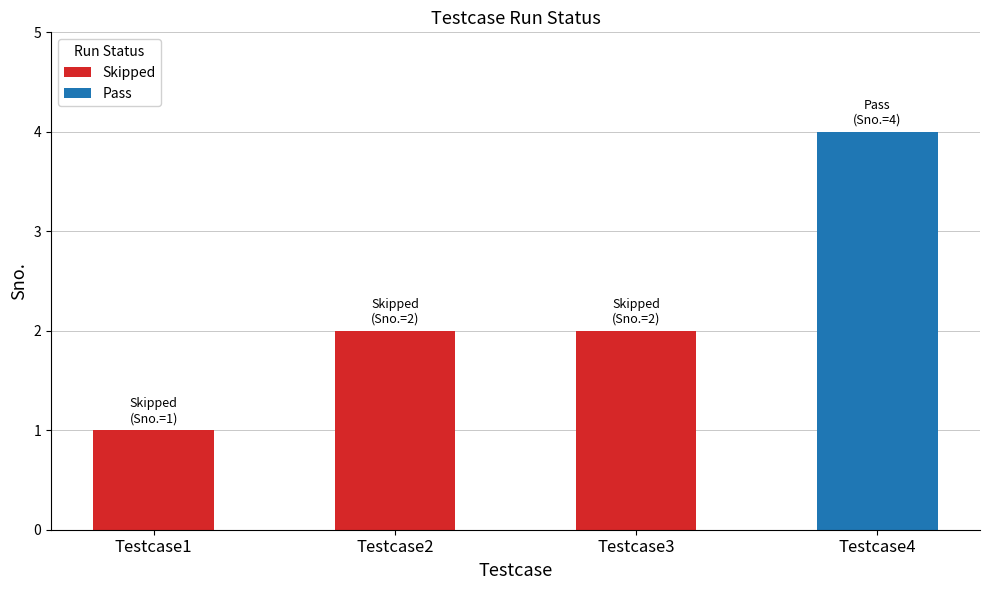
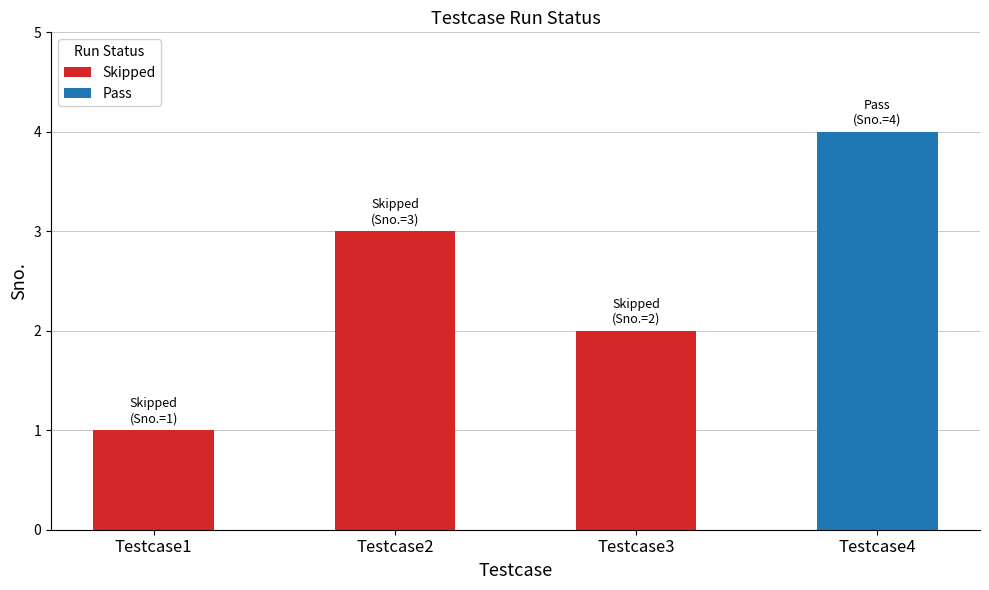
Testcase2: 2 -> 3
